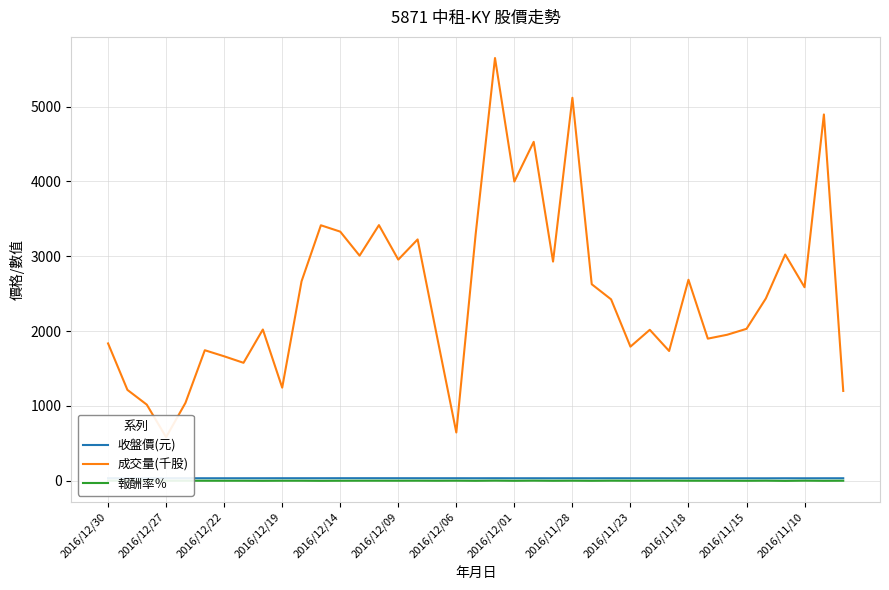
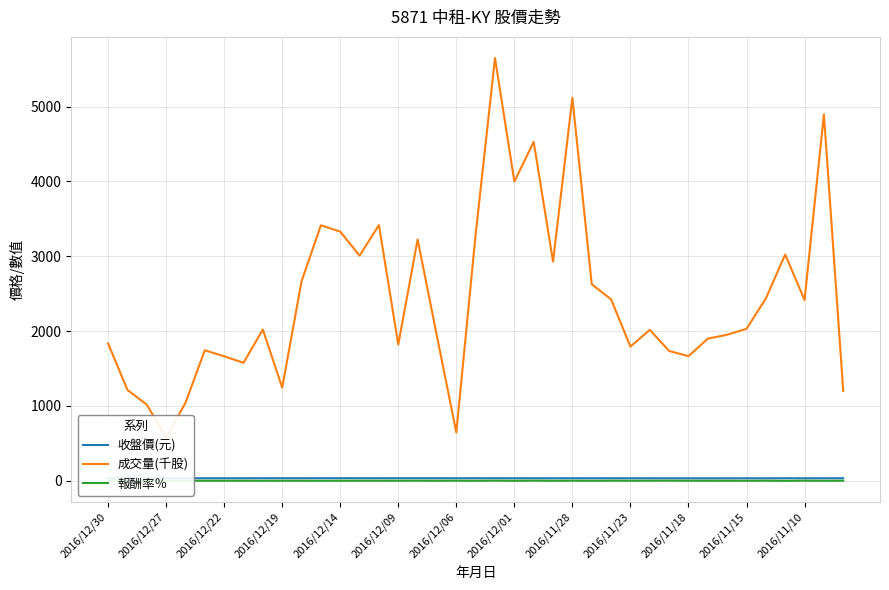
成交量(千股), 2016/12/09: 3000 -> 1800
成交量(千股), 2016/11/18: 2700 -> 1700
成交量(千股), 2016/11/10: 2600 -> 2400
